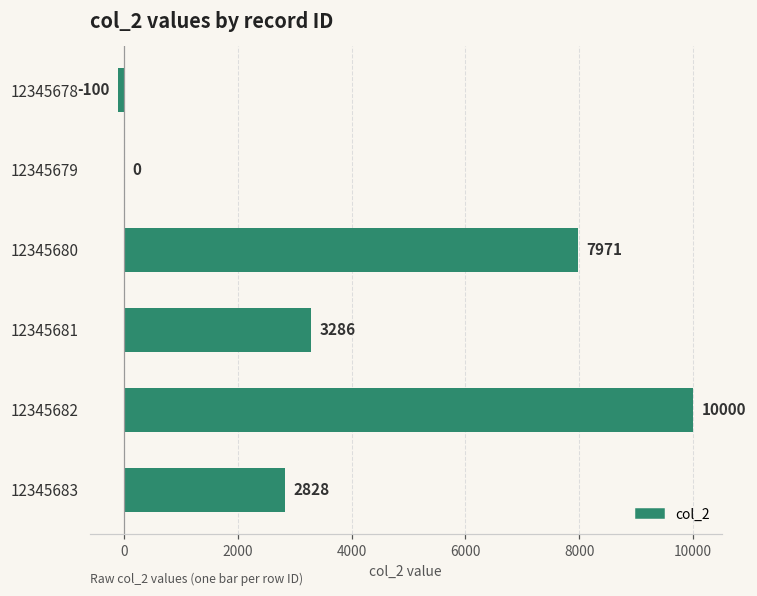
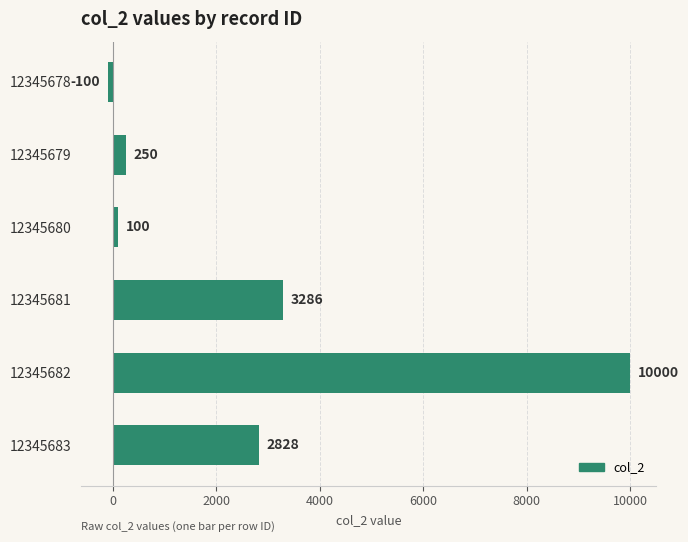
12345679: 0 -> 250
12345680: 7971 -> 100
